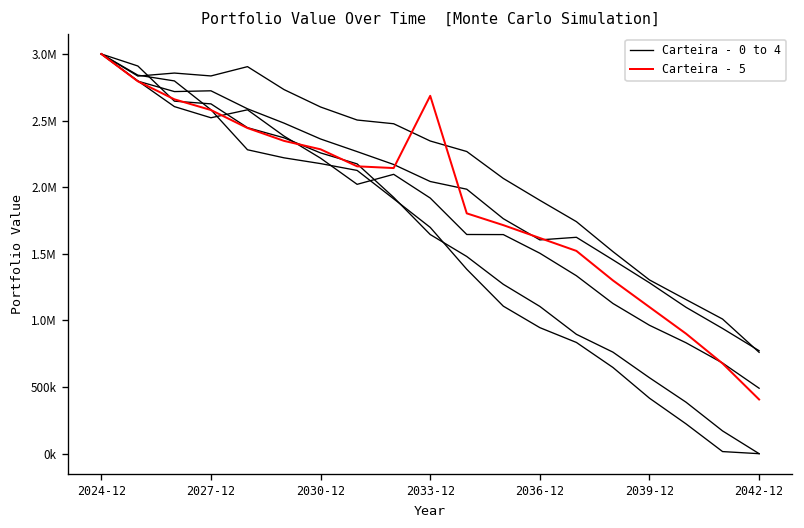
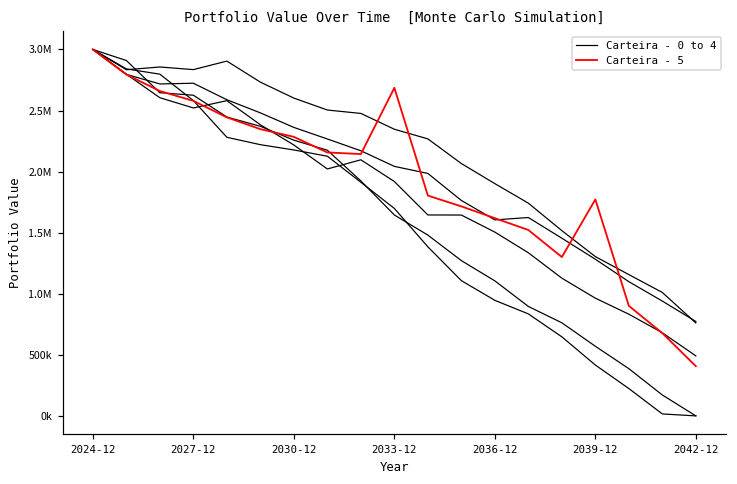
Carteira - 5, 2039-12: 1100000 -> 1770000
